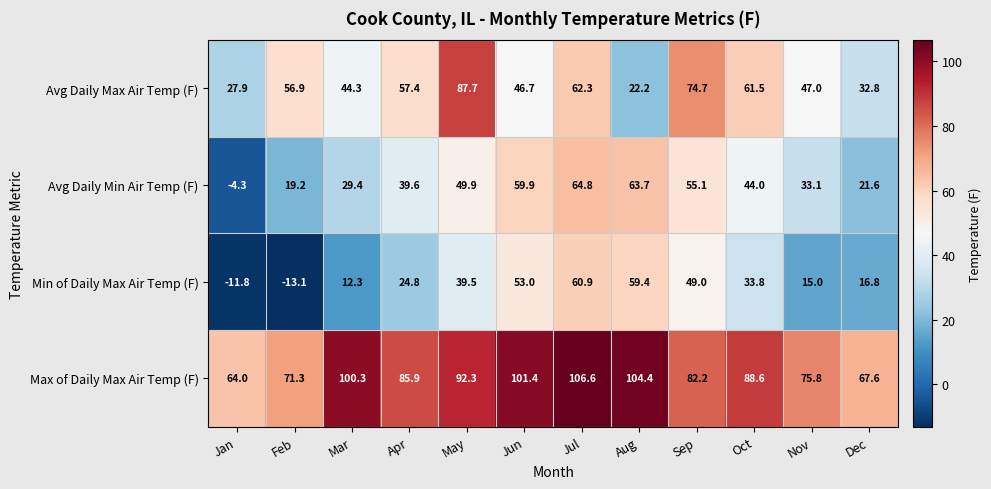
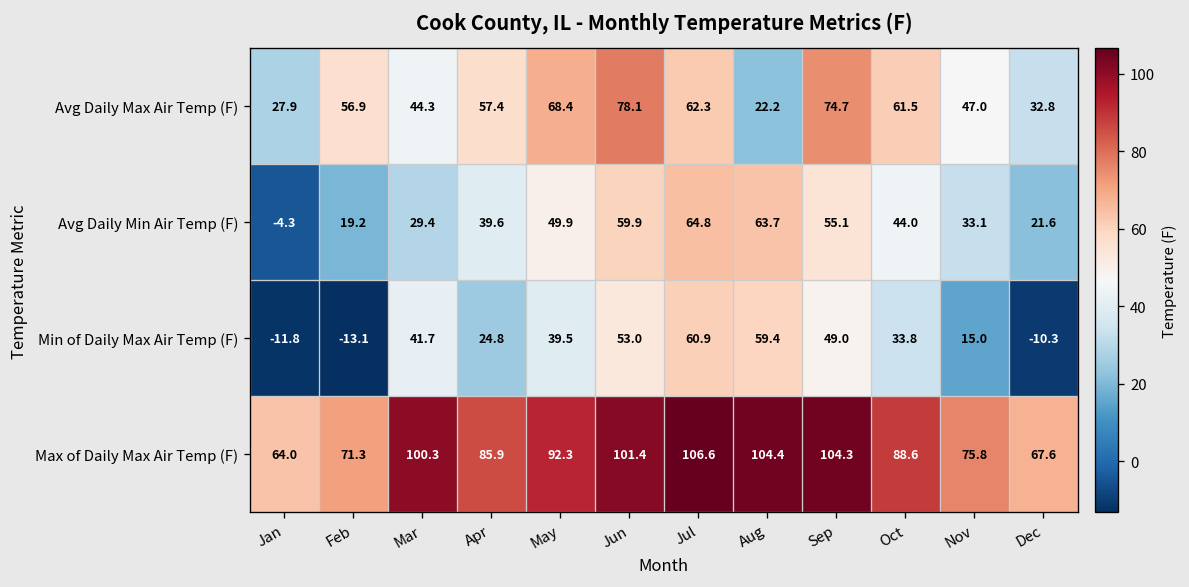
Avg Daily Max Air Temp (F), May: 87.7 -> 68.4
Avg Daily Max Air Temp (F), Jun: 46.7 -> 78.1
Min of Daily Max Air Temp (F), Mar: 12.3 -> 41.7
Min of Daily Max Air Temp (F), Dec: 16.8 -> -10.3
Max of Daily Max Air Temp (F), Sep: 82.2 -> 104.3
